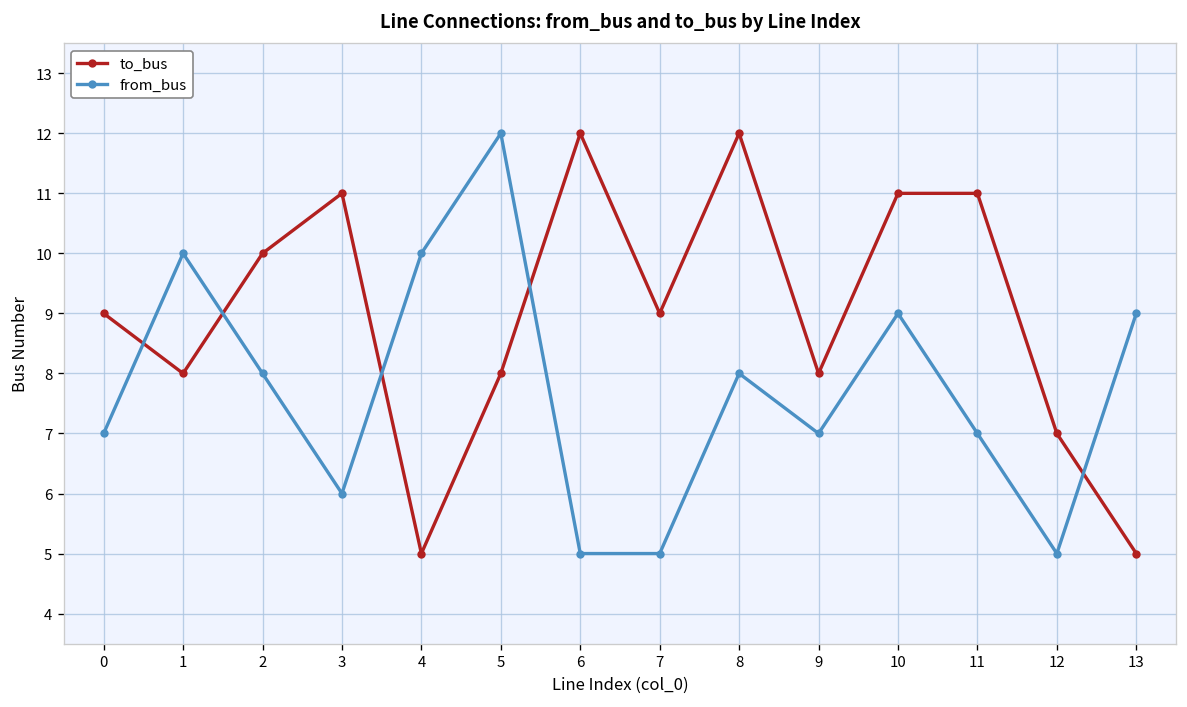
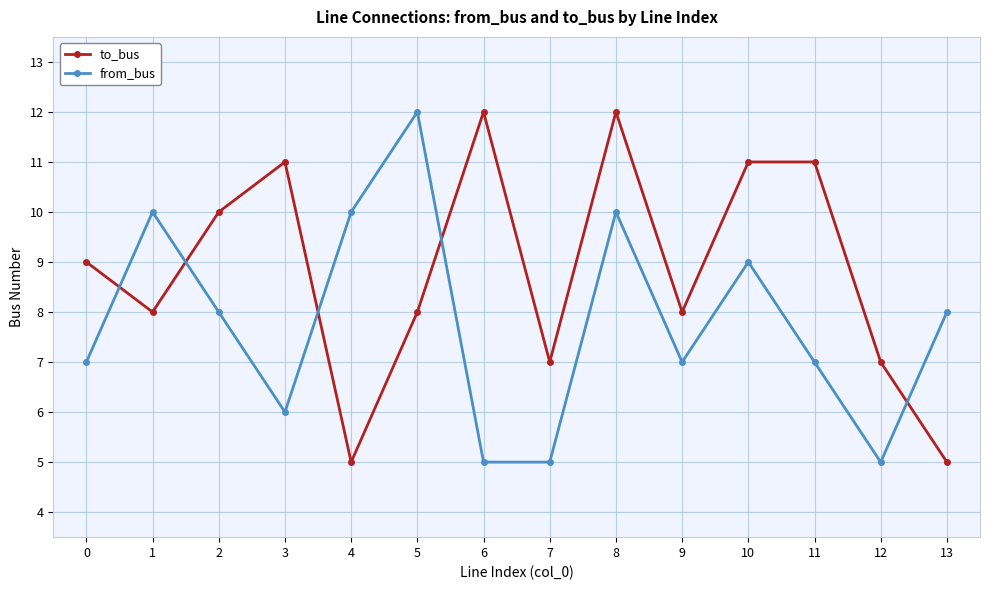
to_bus, 7: 9 -> 7
from_bus, 8: 8 -> 10
from_bus, 13: 9 -> 8
